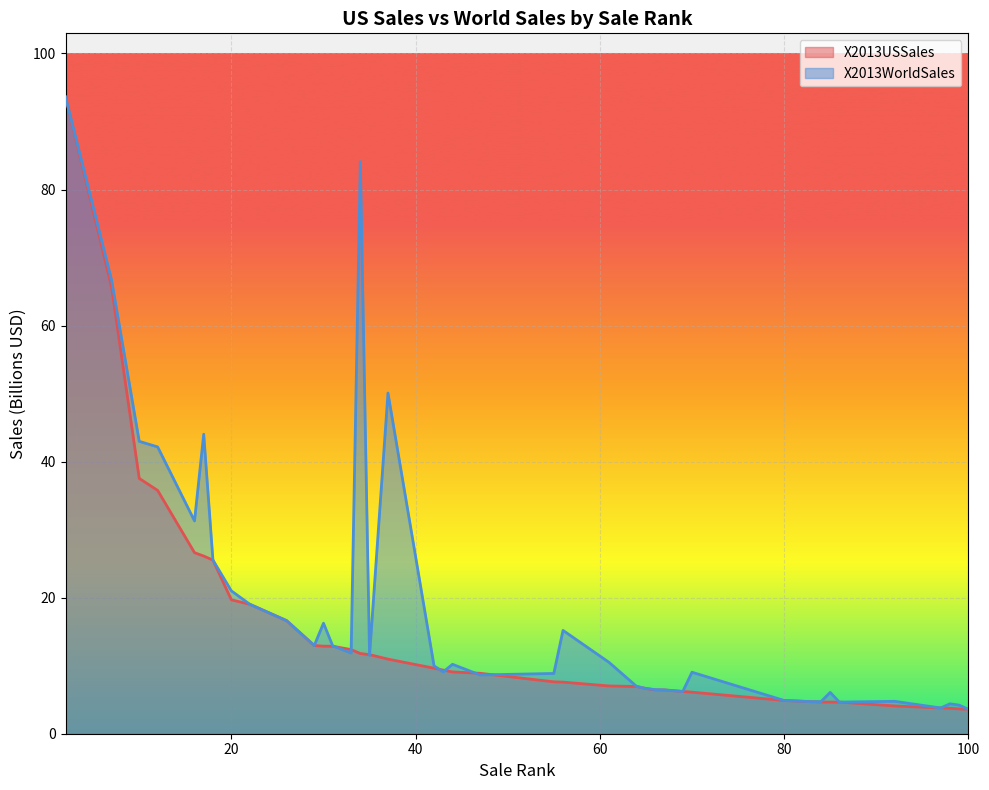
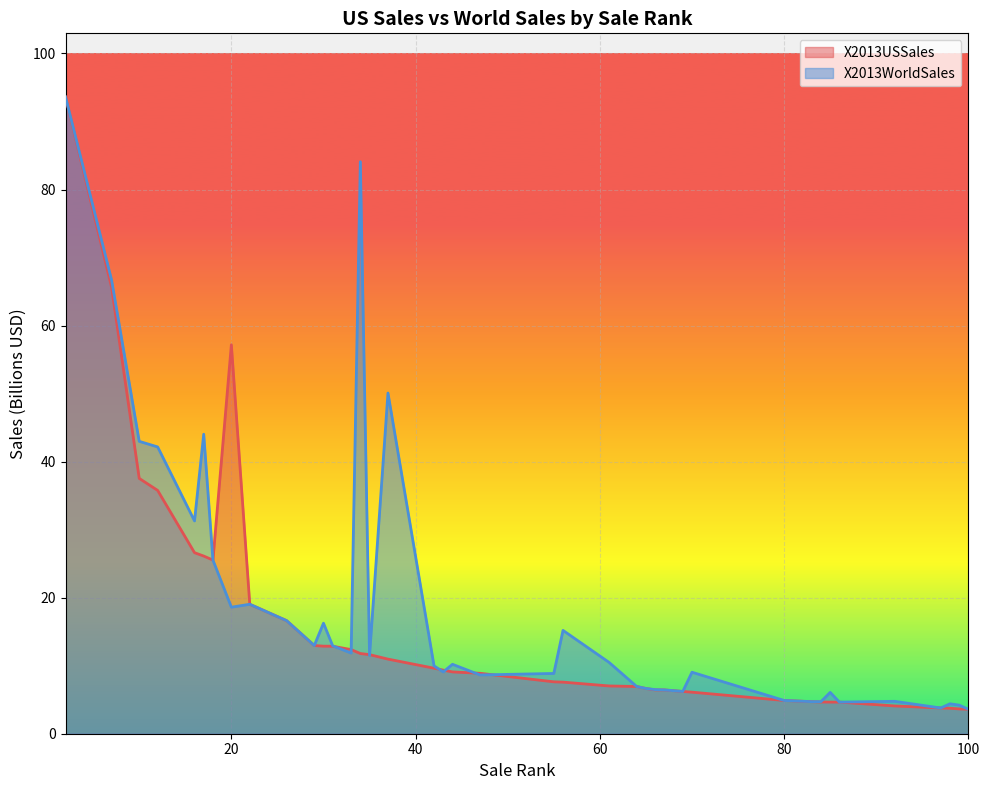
X2013USSales, 20: 20 -> 57
X2013WorldSales, 20: 21 -> 19
